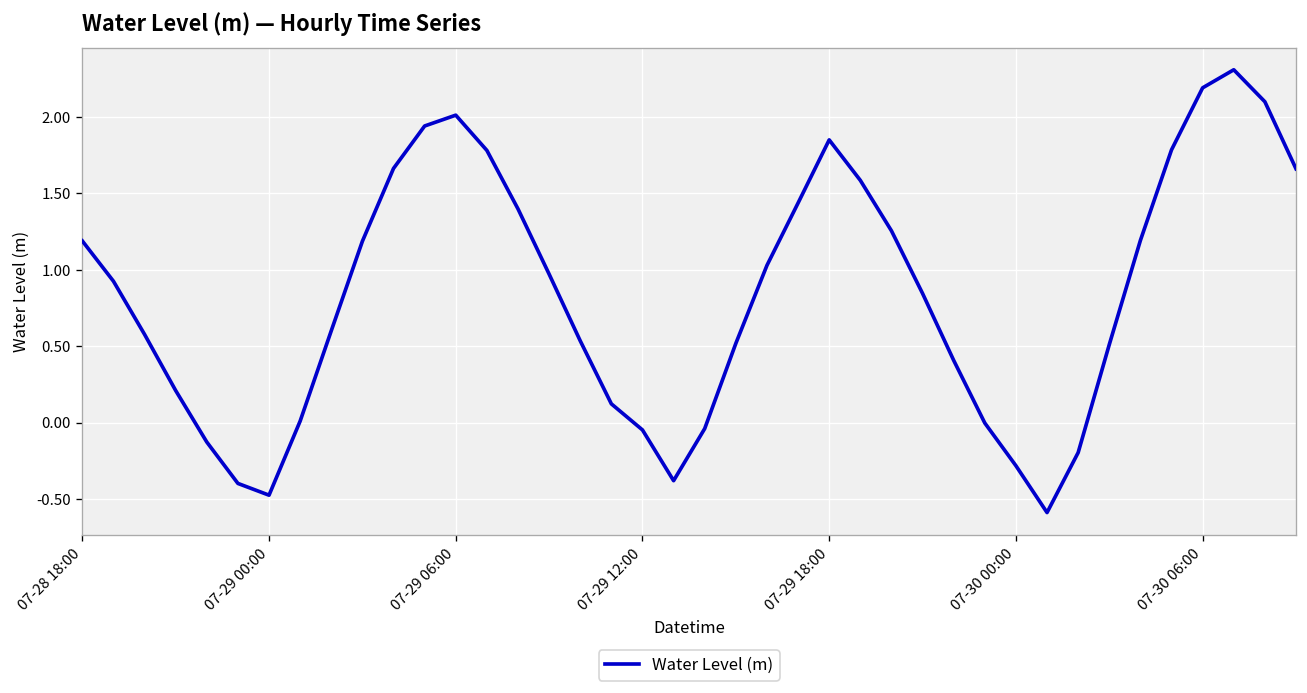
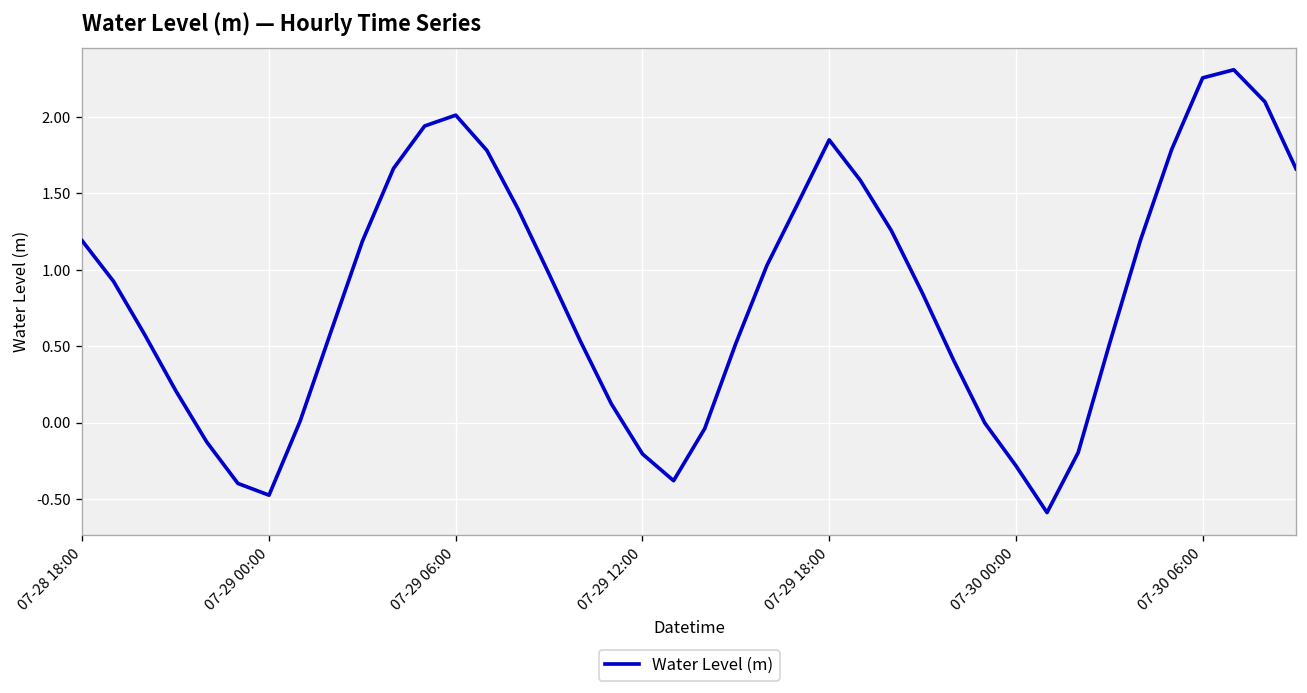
07-29 12:00: -0.05 -> -0.20
07-30 06:00: 2.19 -> 2.26
